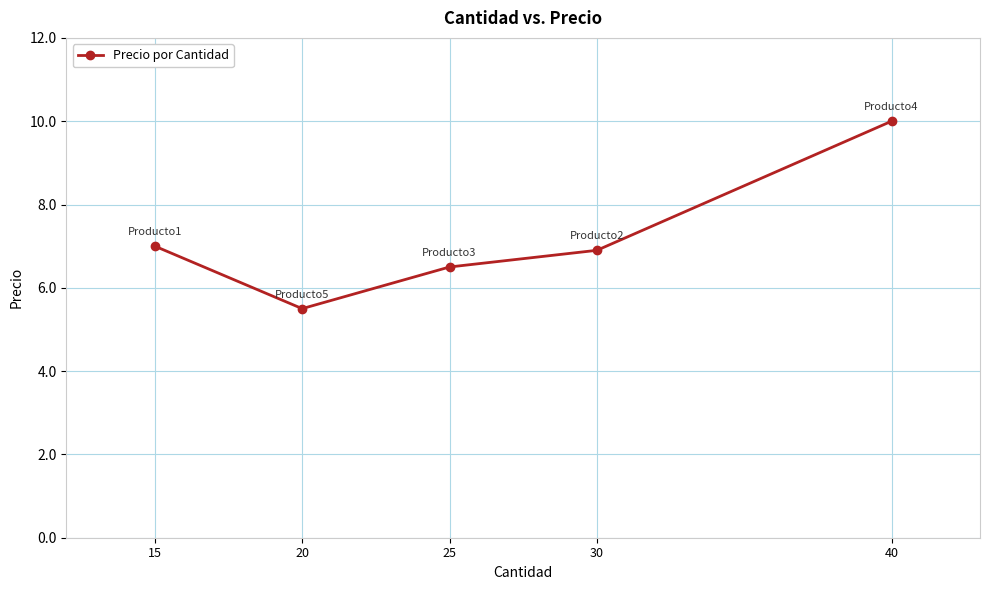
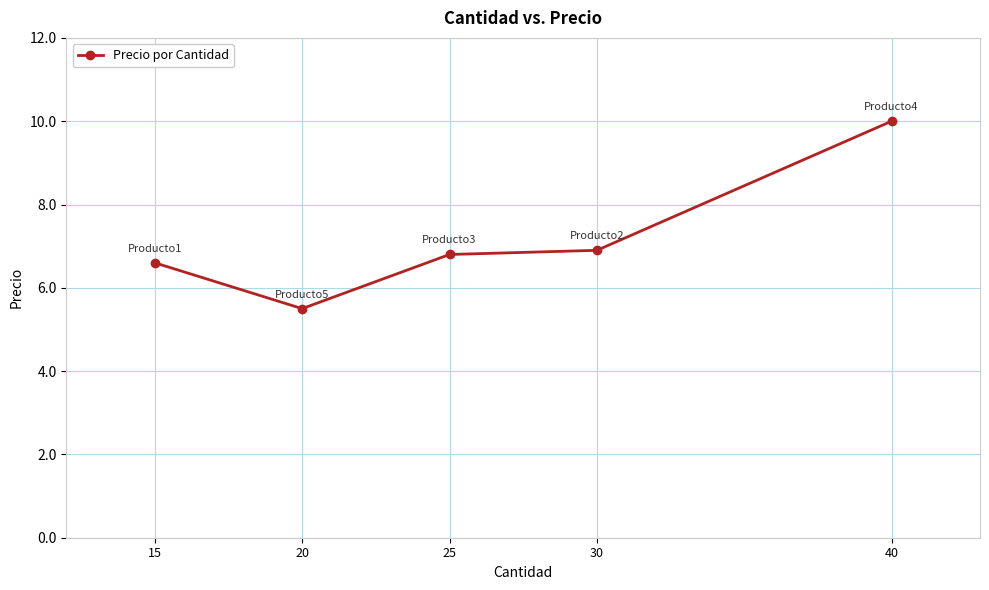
15: 7.0 -> 6.6
25: 6.5 -> 6.8
